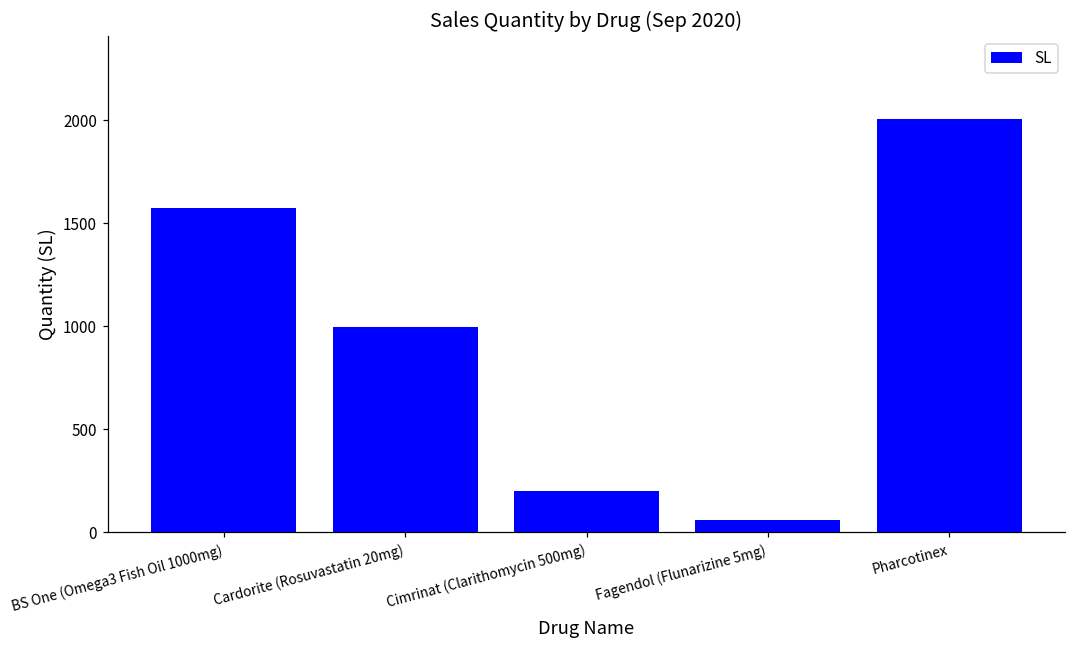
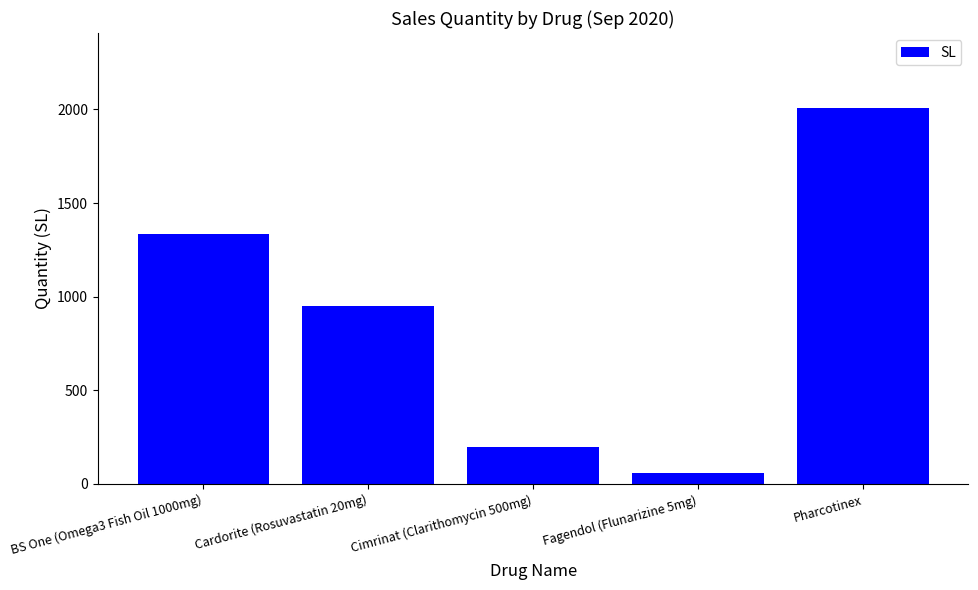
BS One (Omega3 Fish Oil 1000mg): 1580 -> 1330
Cardorite (Rosuvastatin 20mg): 1000 -> 950
